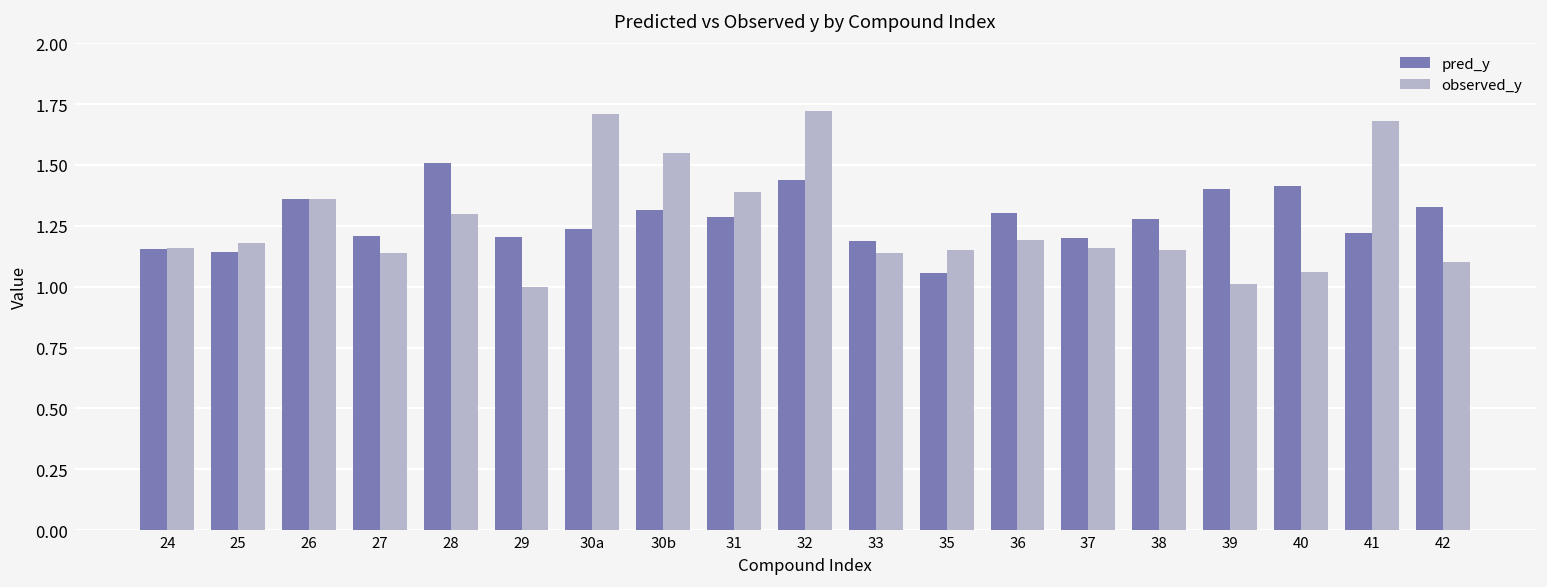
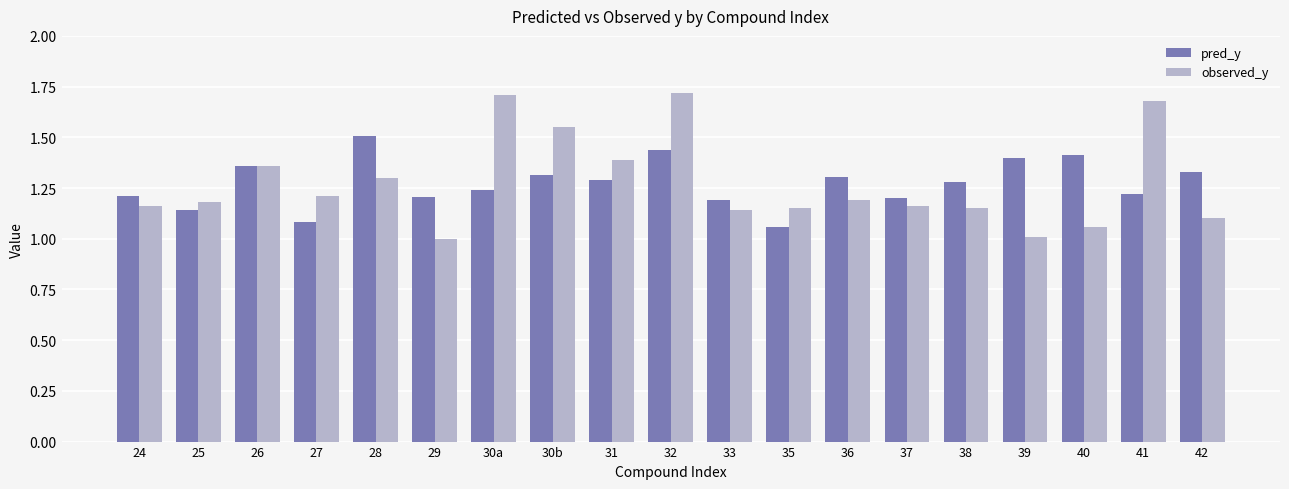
pred_y, 24: 1.15 -> 1.21
pred_y, 27: 1.21 -> 1.08
observed_y, 27: 1.14 -> 1.21
